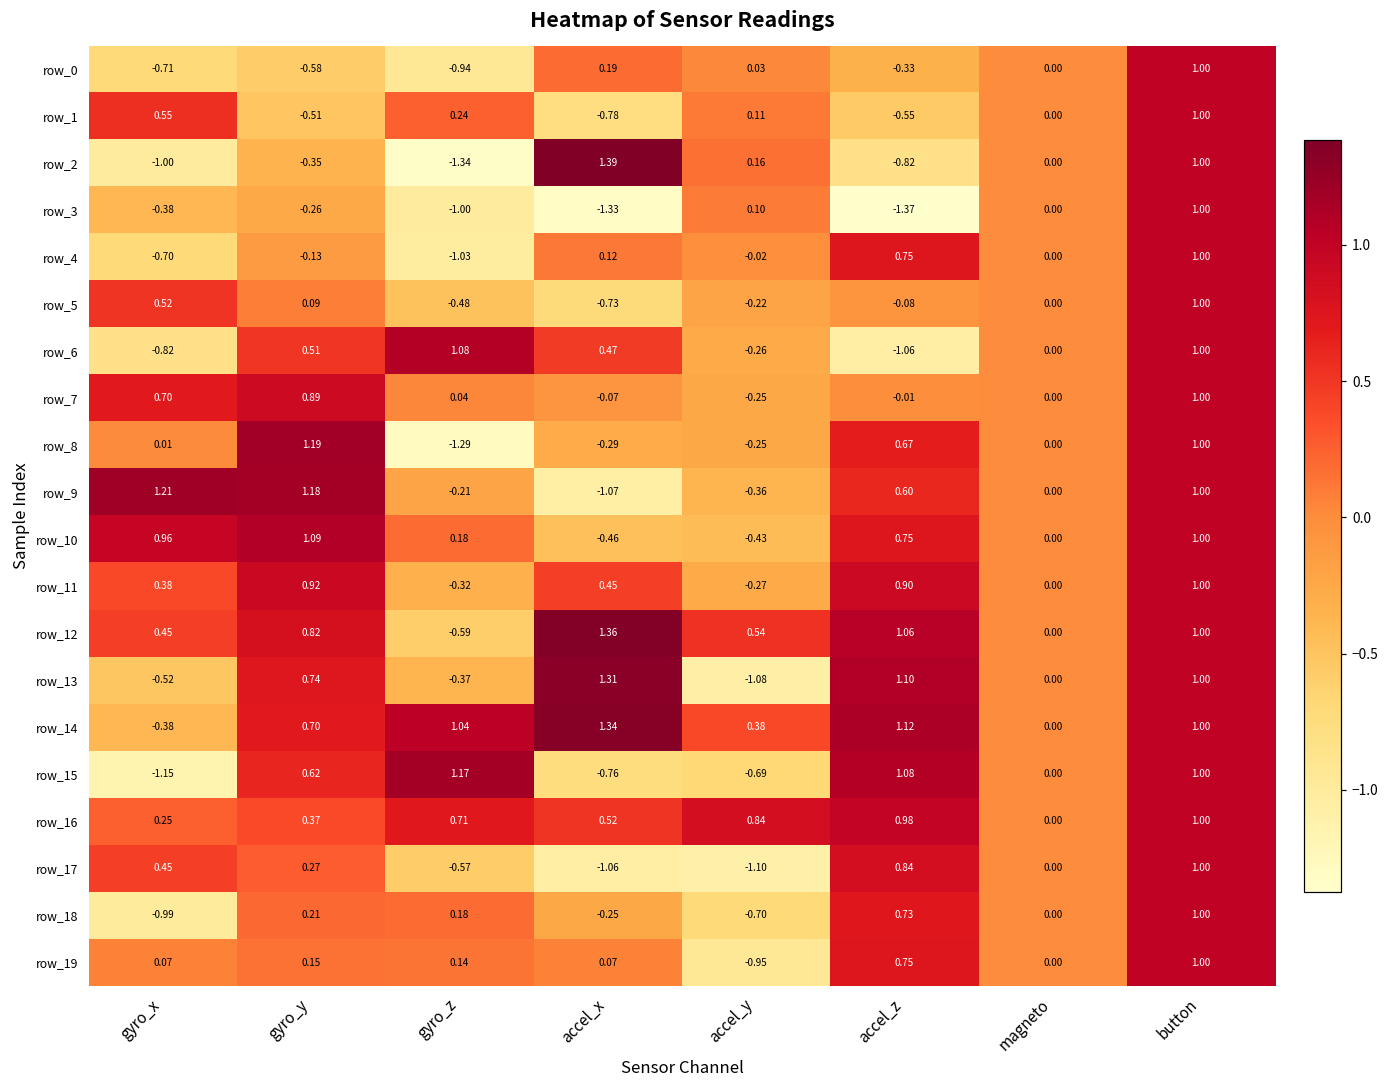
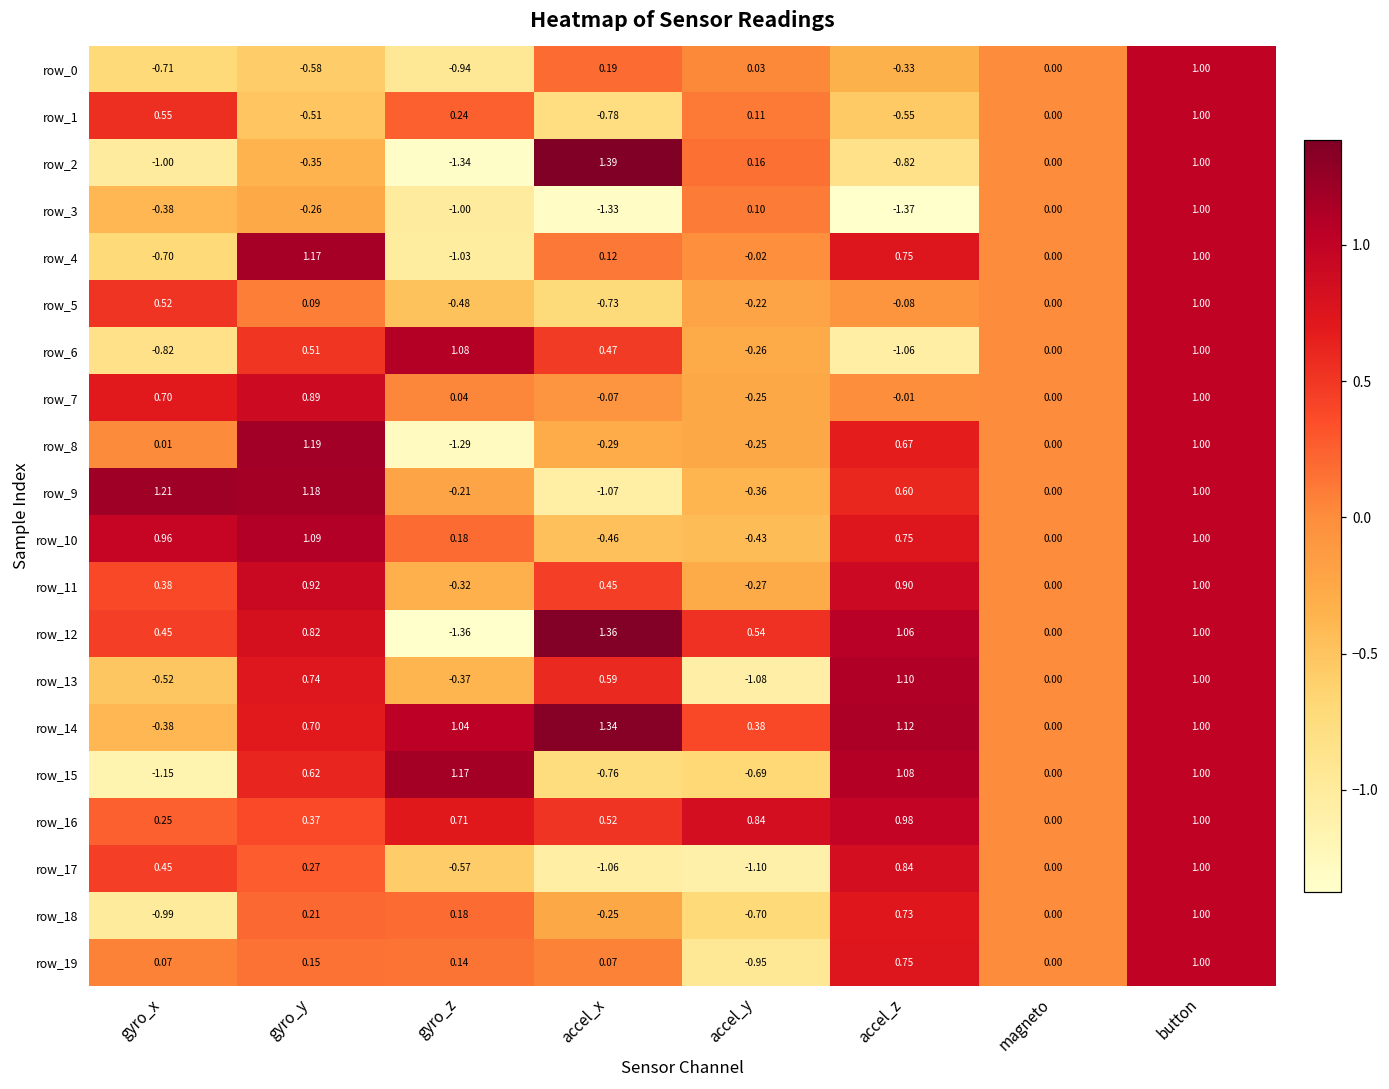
row_4, gyro_y: -0.13 -> 1.17
row_12, gyro_z: -0.59 -> -1.36
row_13, accel_x: 1.31 -> 0.59
